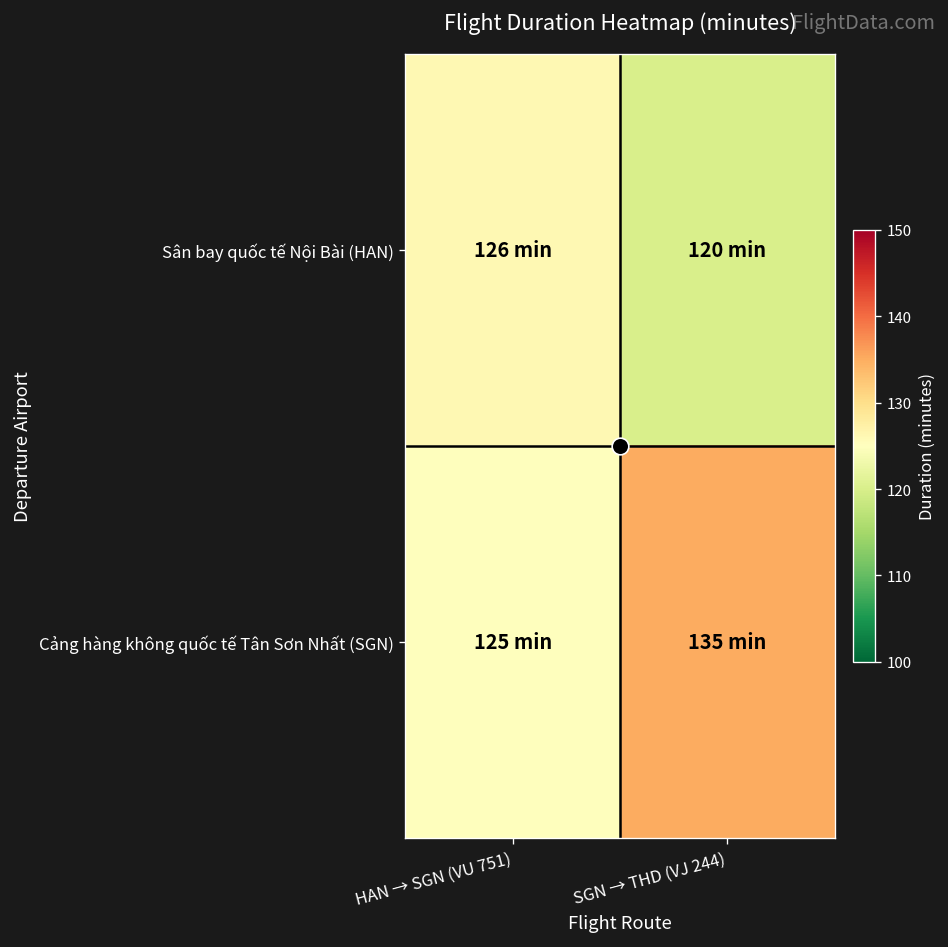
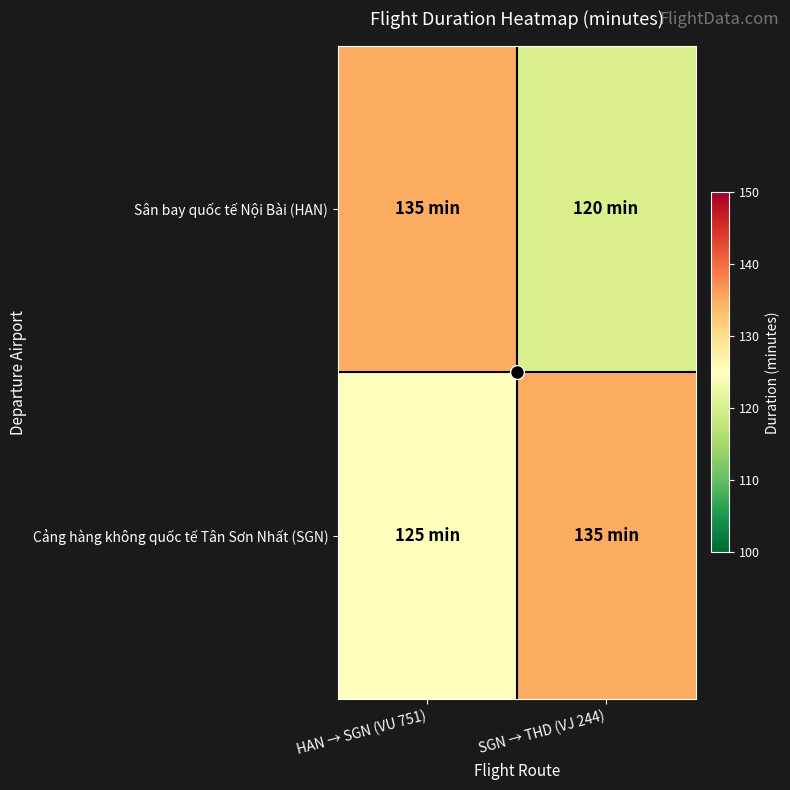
Sân bay quốc tế Nội Bài (HAN), HAN → SGN (VU 751): 126 -> 135
